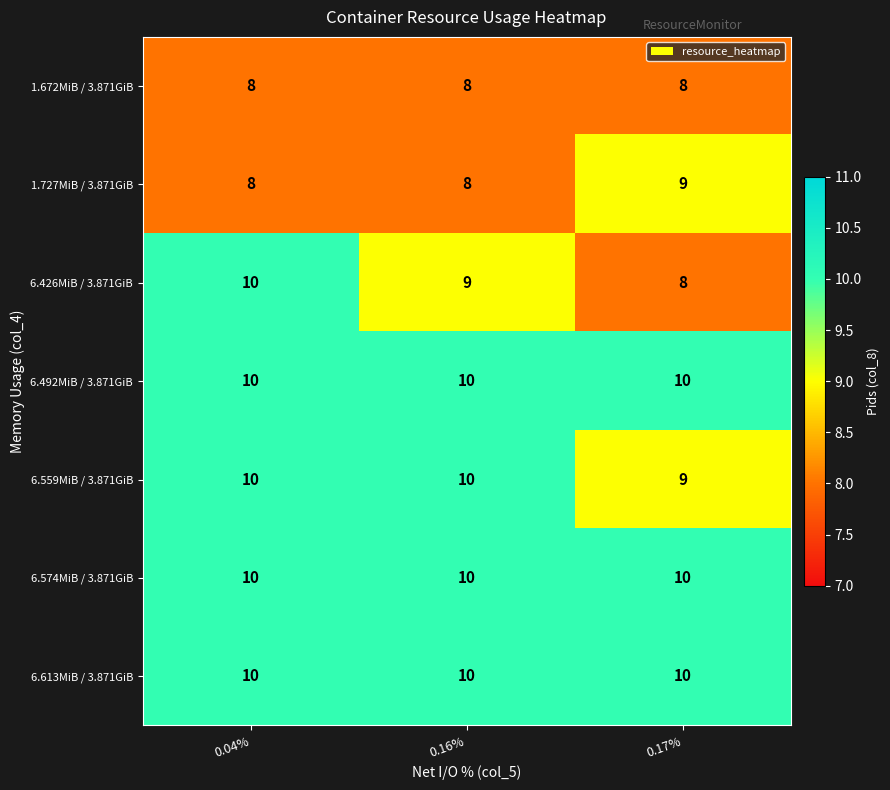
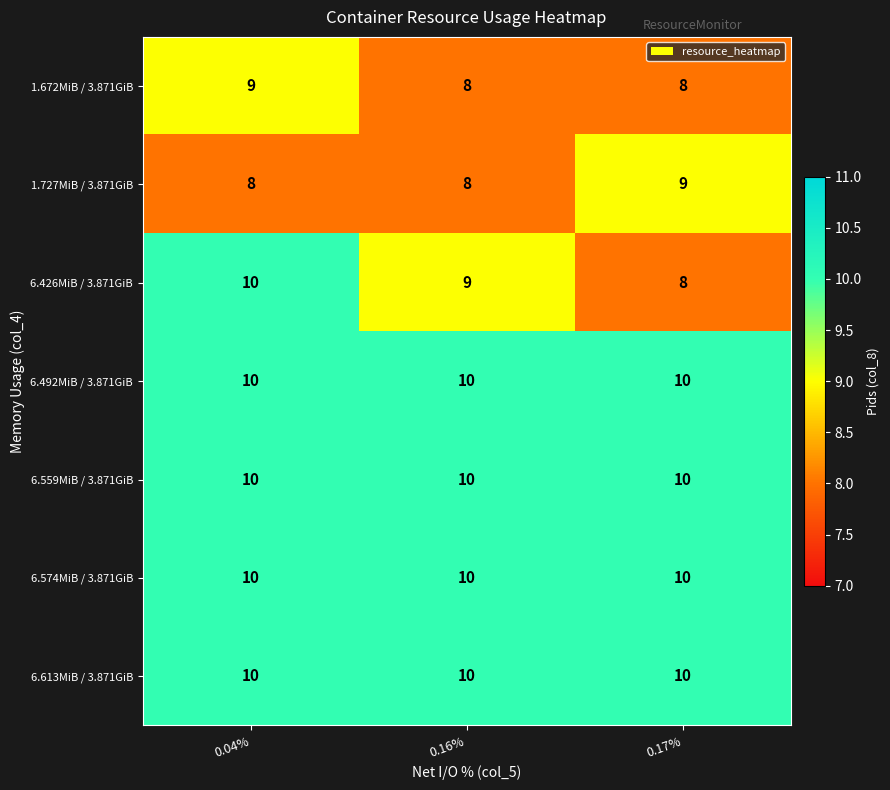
1.672MiB / 3.871GiB, 0.04%: 8 -> 9
6.559MiB / 3.871GiB, 0.17%: 9 -> 10
